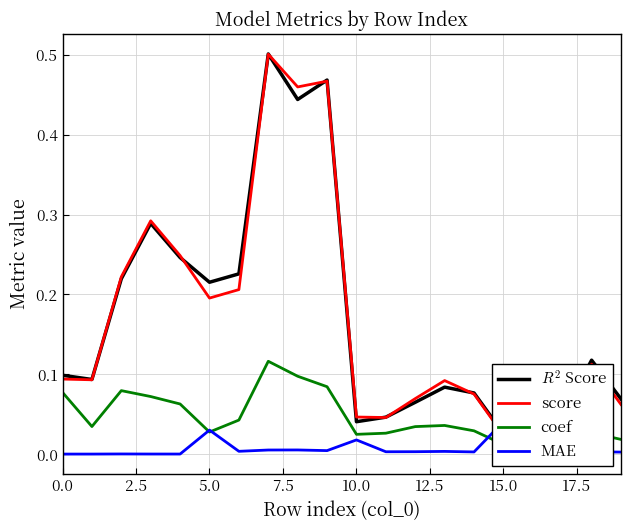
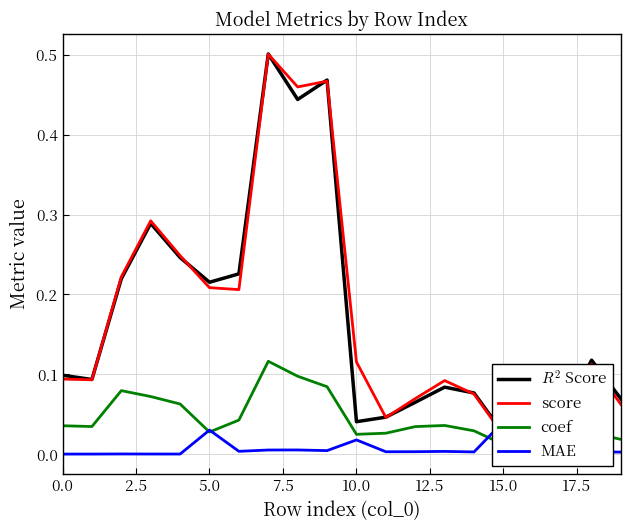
coef, 0.0: 0.08 -> 0.04
score, 5.0: 0.20 -> 0.21
score, 10.0: 0.05 -> 0.12
